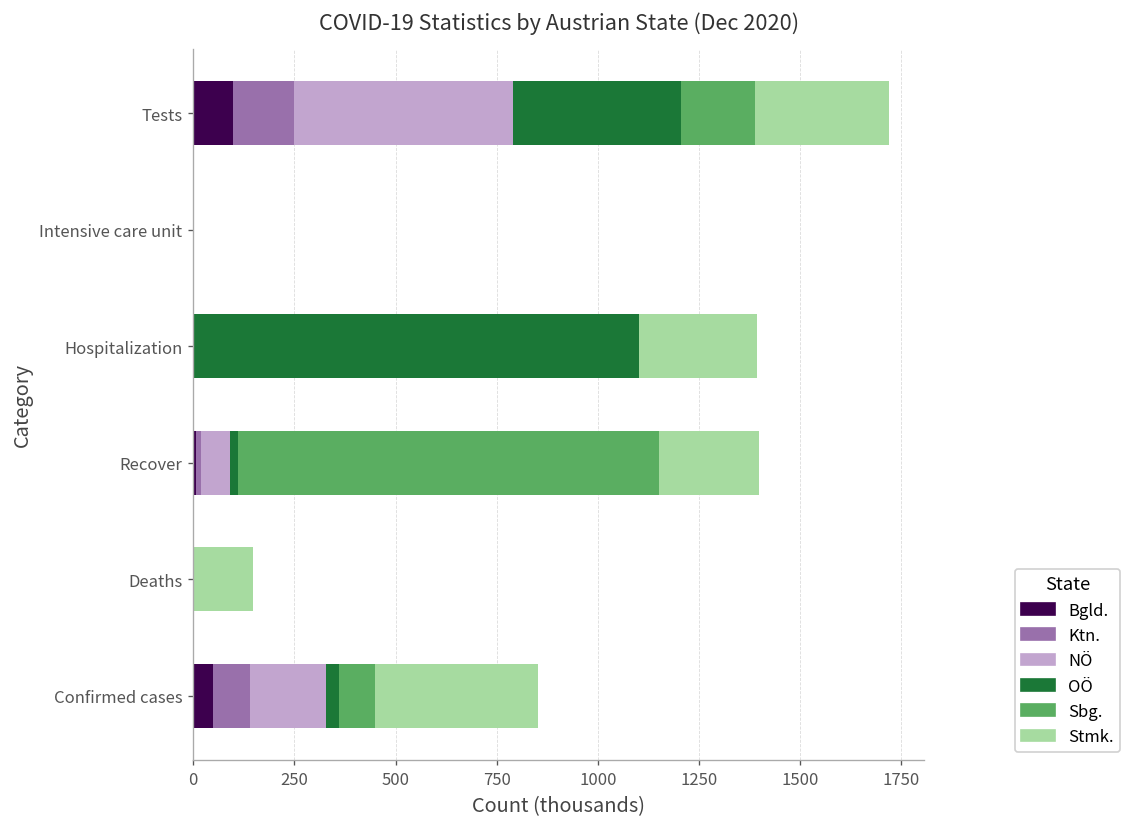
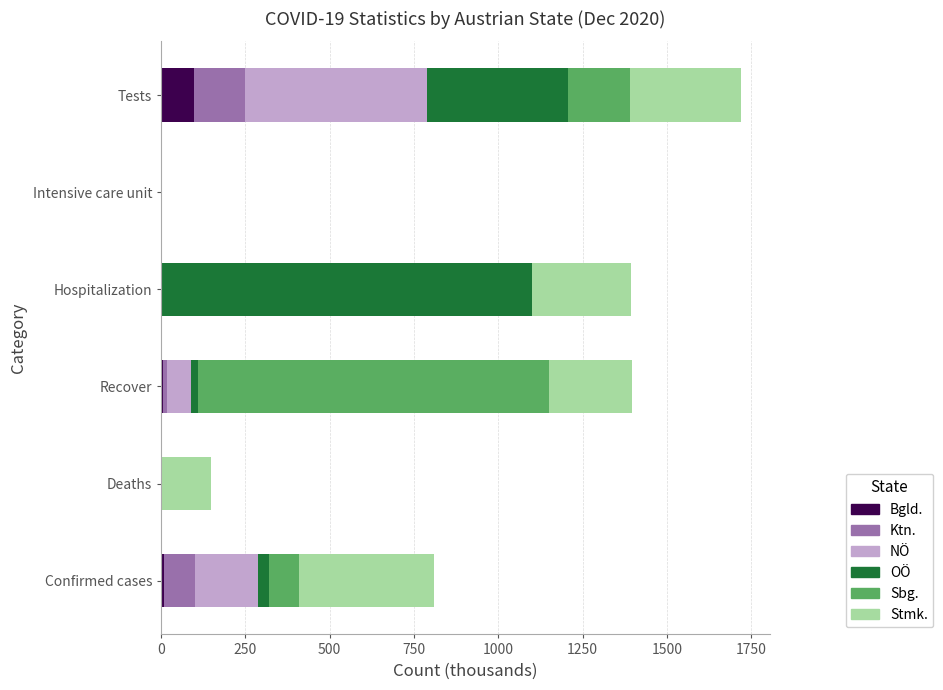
Bgld., Confirmed cases: 50 -> 10
